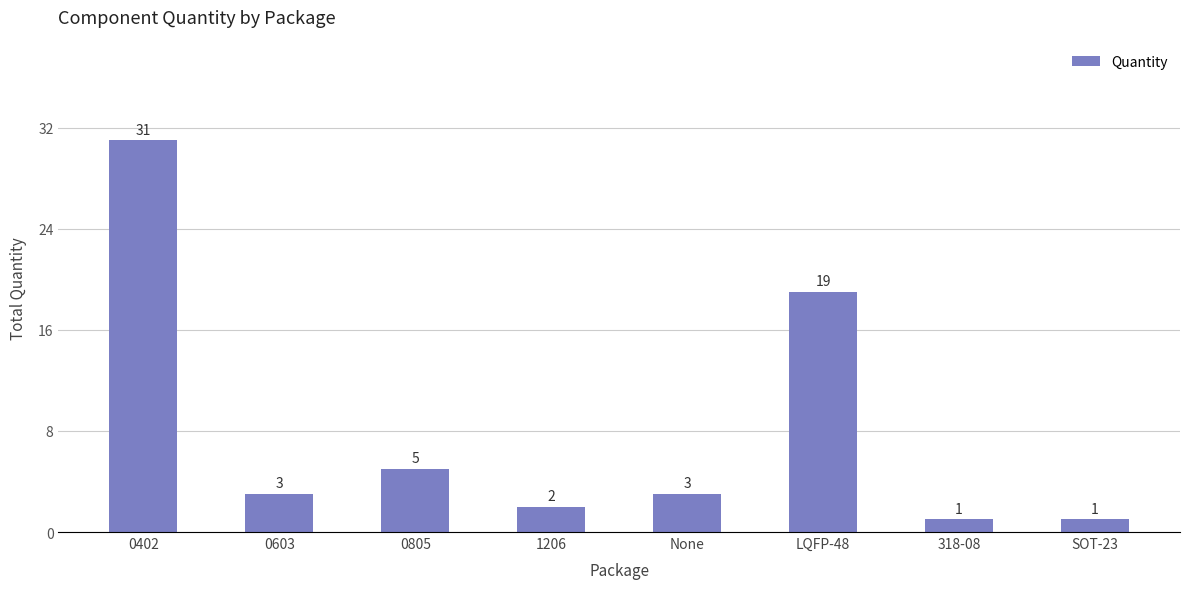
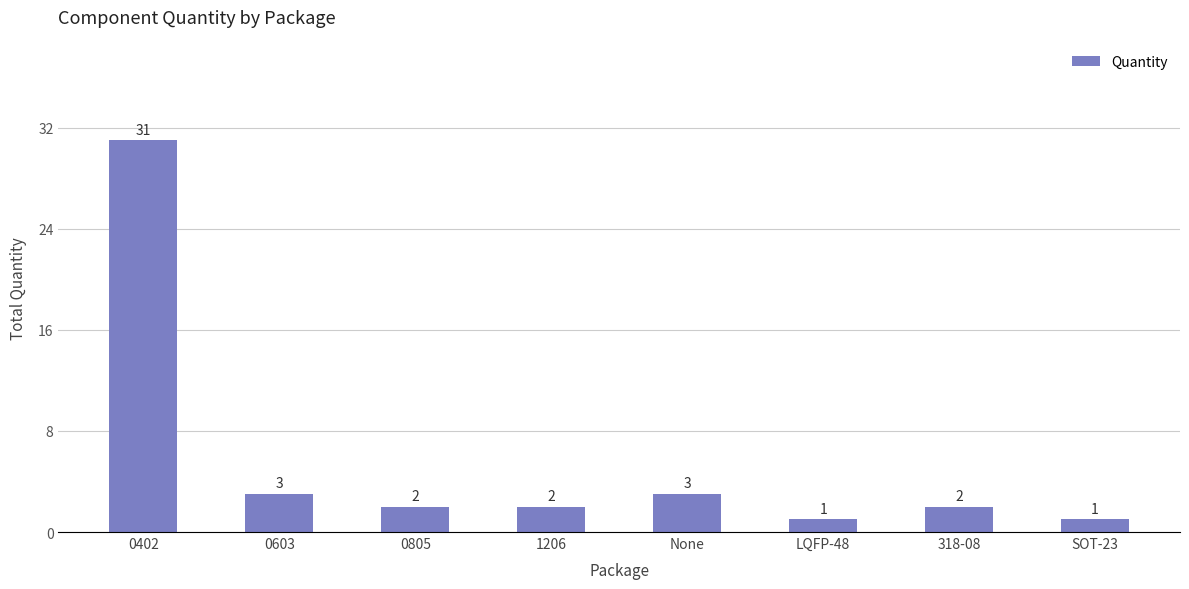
0805: 5 -> 2
LQFP-48: 19 -> 1
318-08: 1 -> 2
